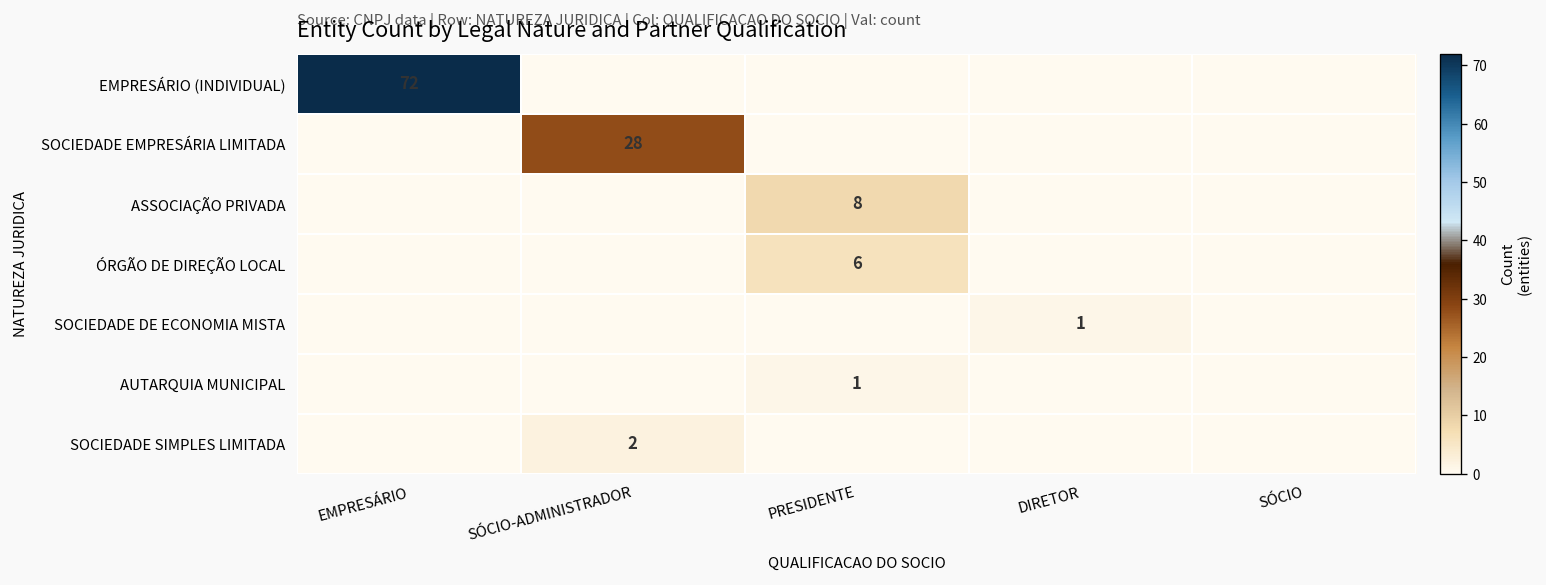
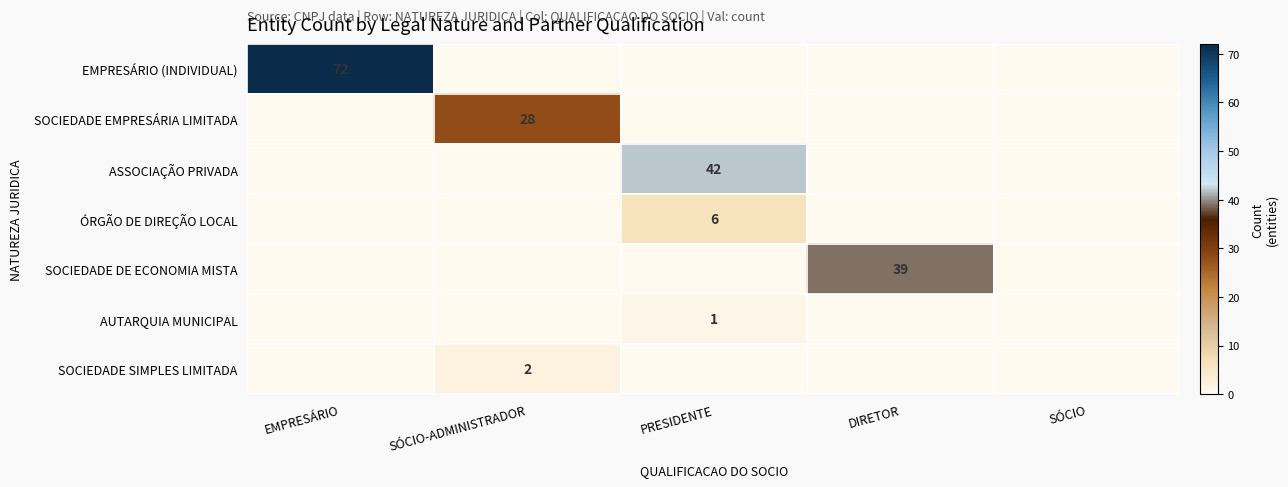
ASSOCIAÇÃO PRIVADA, PRESIDENTE: 8 -> 42
SOCIEDADE DE ECONOMIA MISTA, DIRETOR: 1 -> 39
